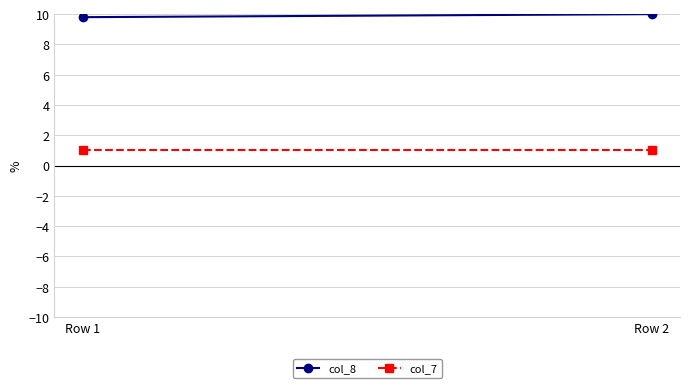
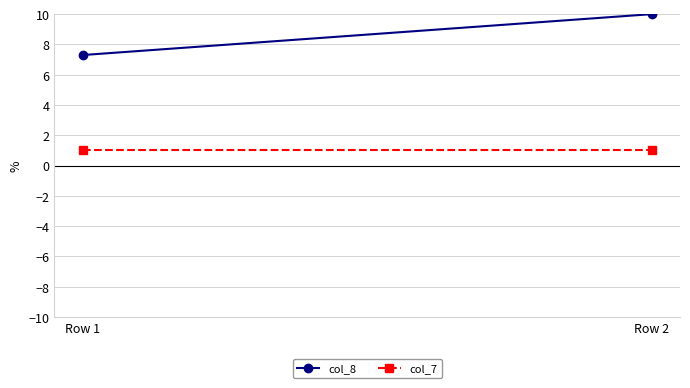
col_8, Row 1: 9.8 -> 7.3
